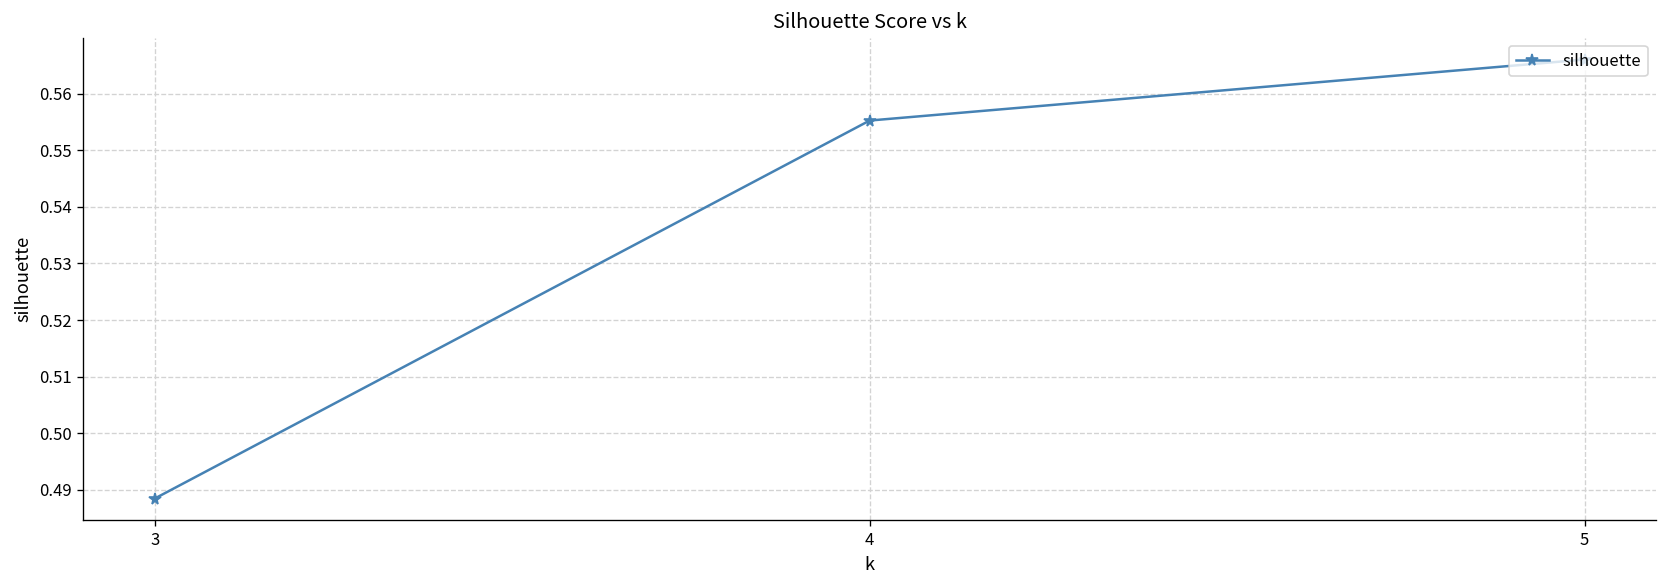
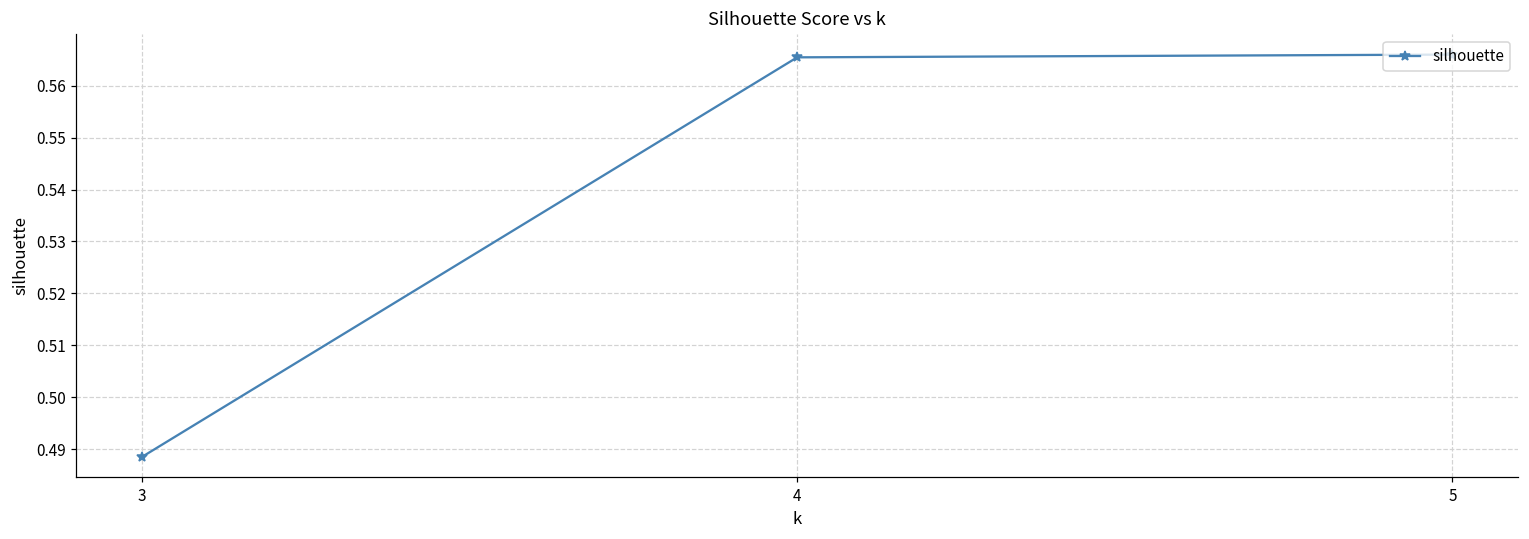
4: 0.555 -> 0.565
